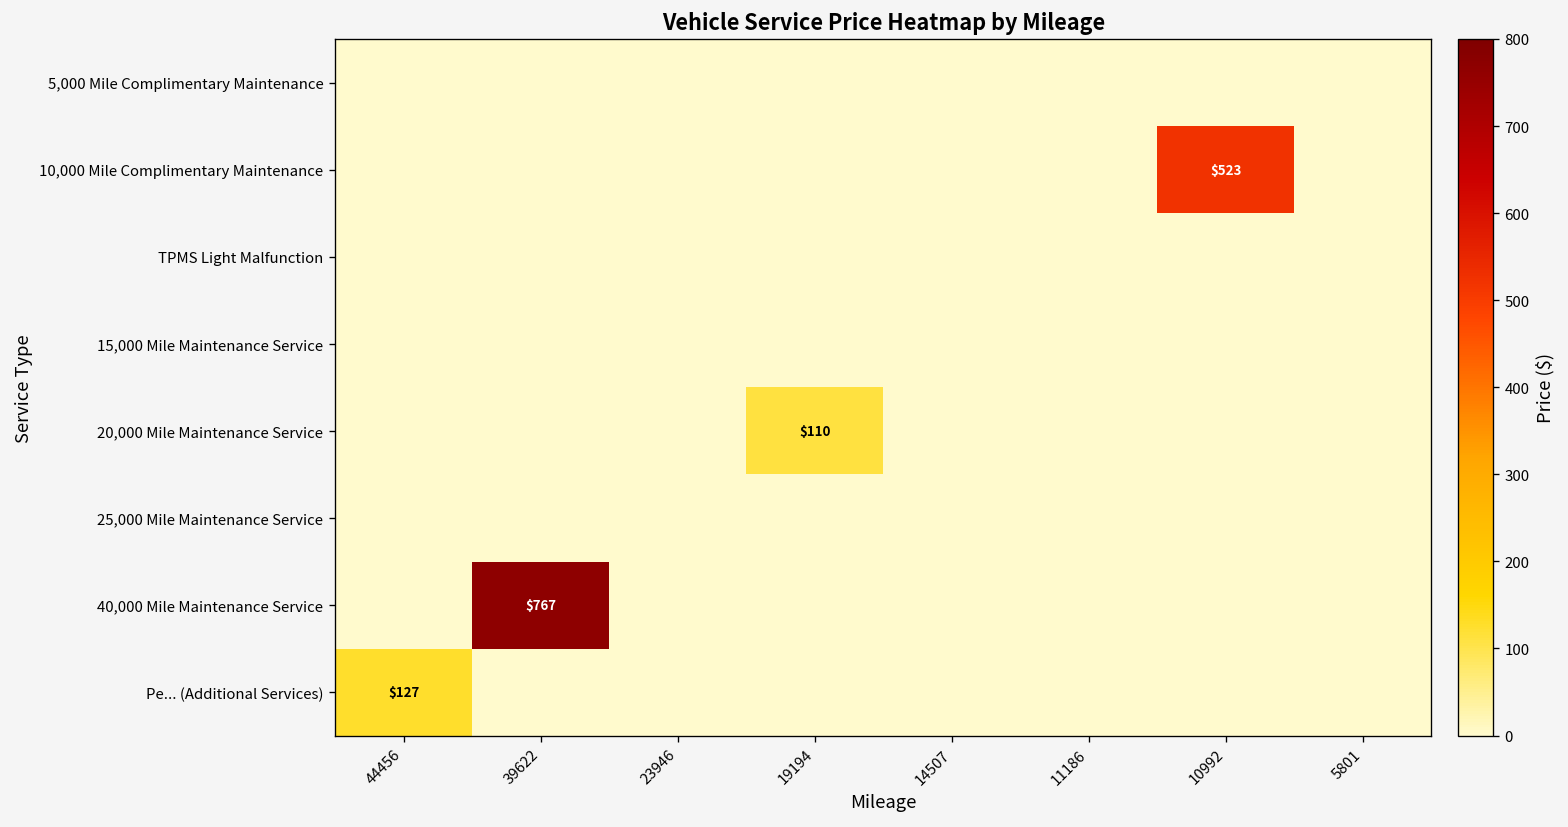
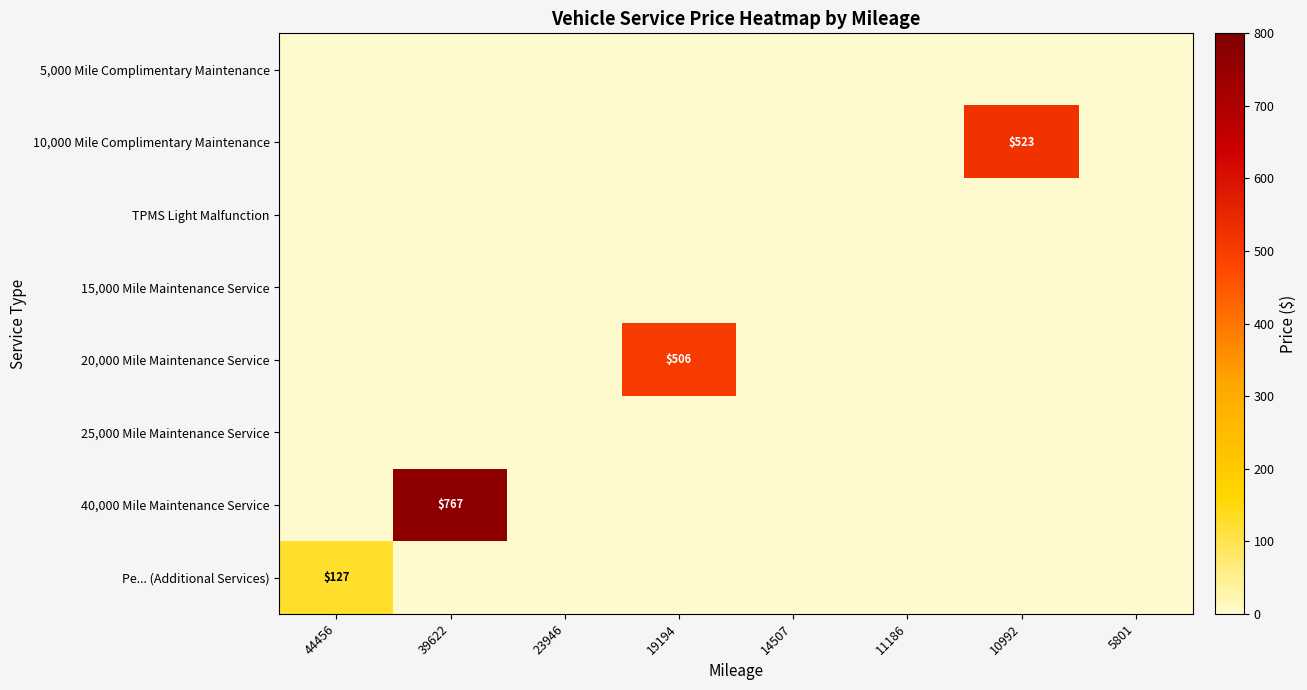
20,000 Mile Maintenance Service, 19194: $110 -> $506
